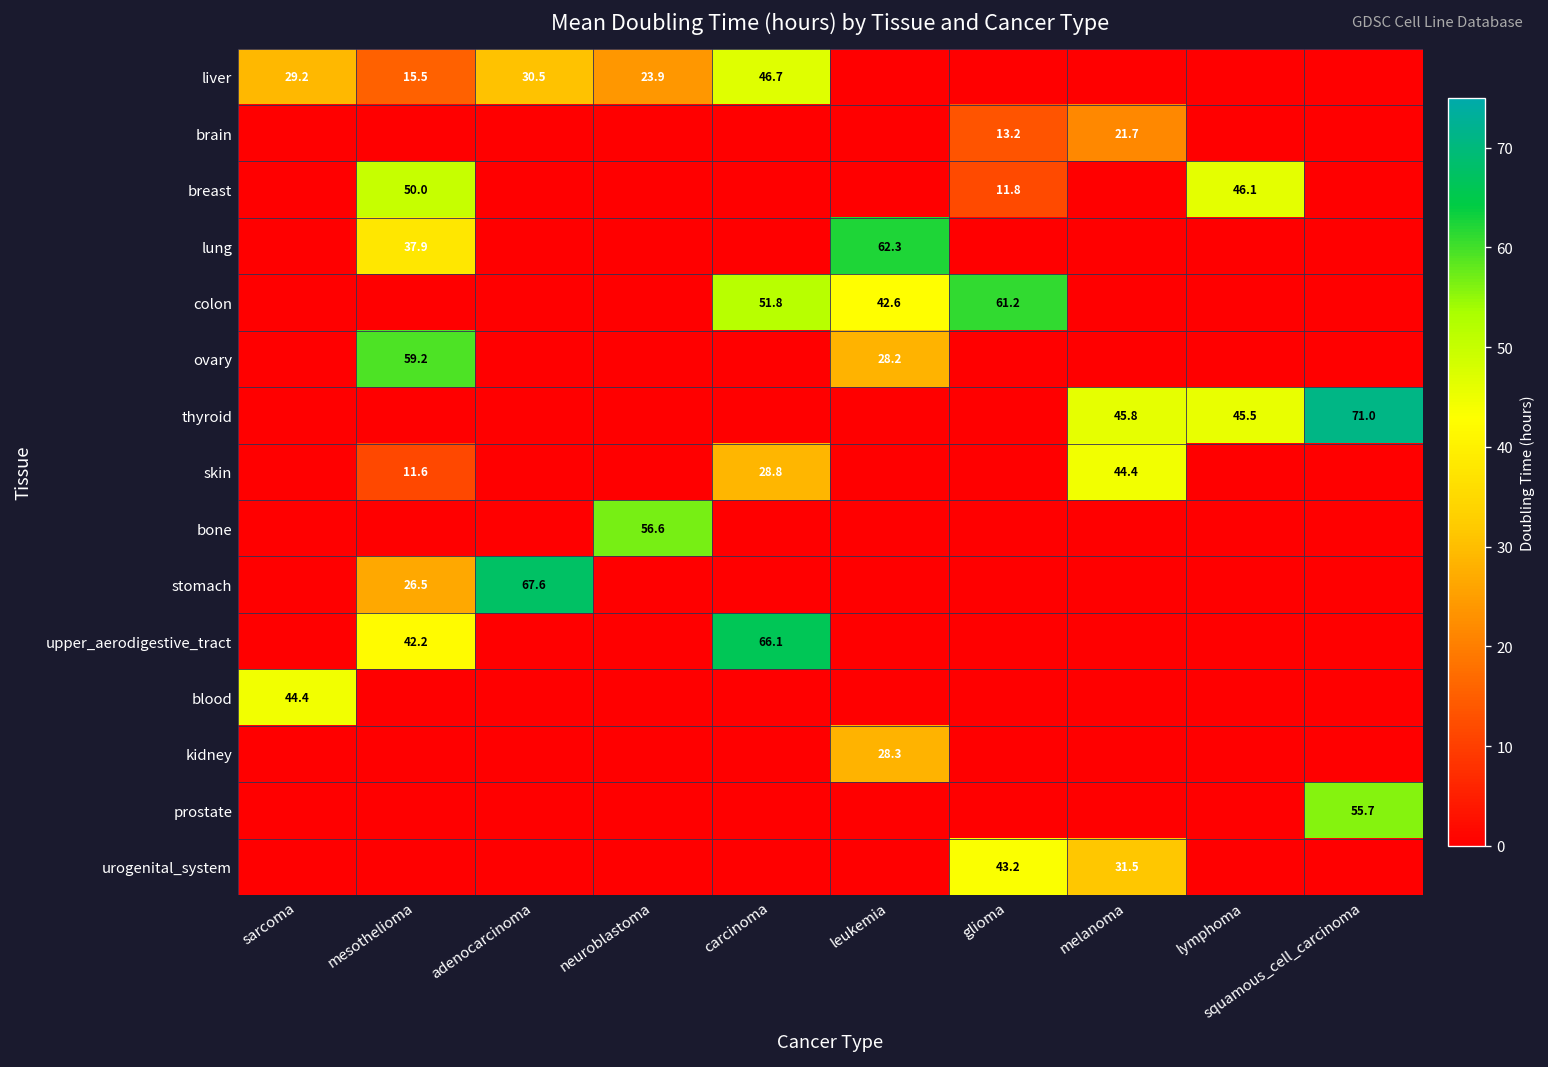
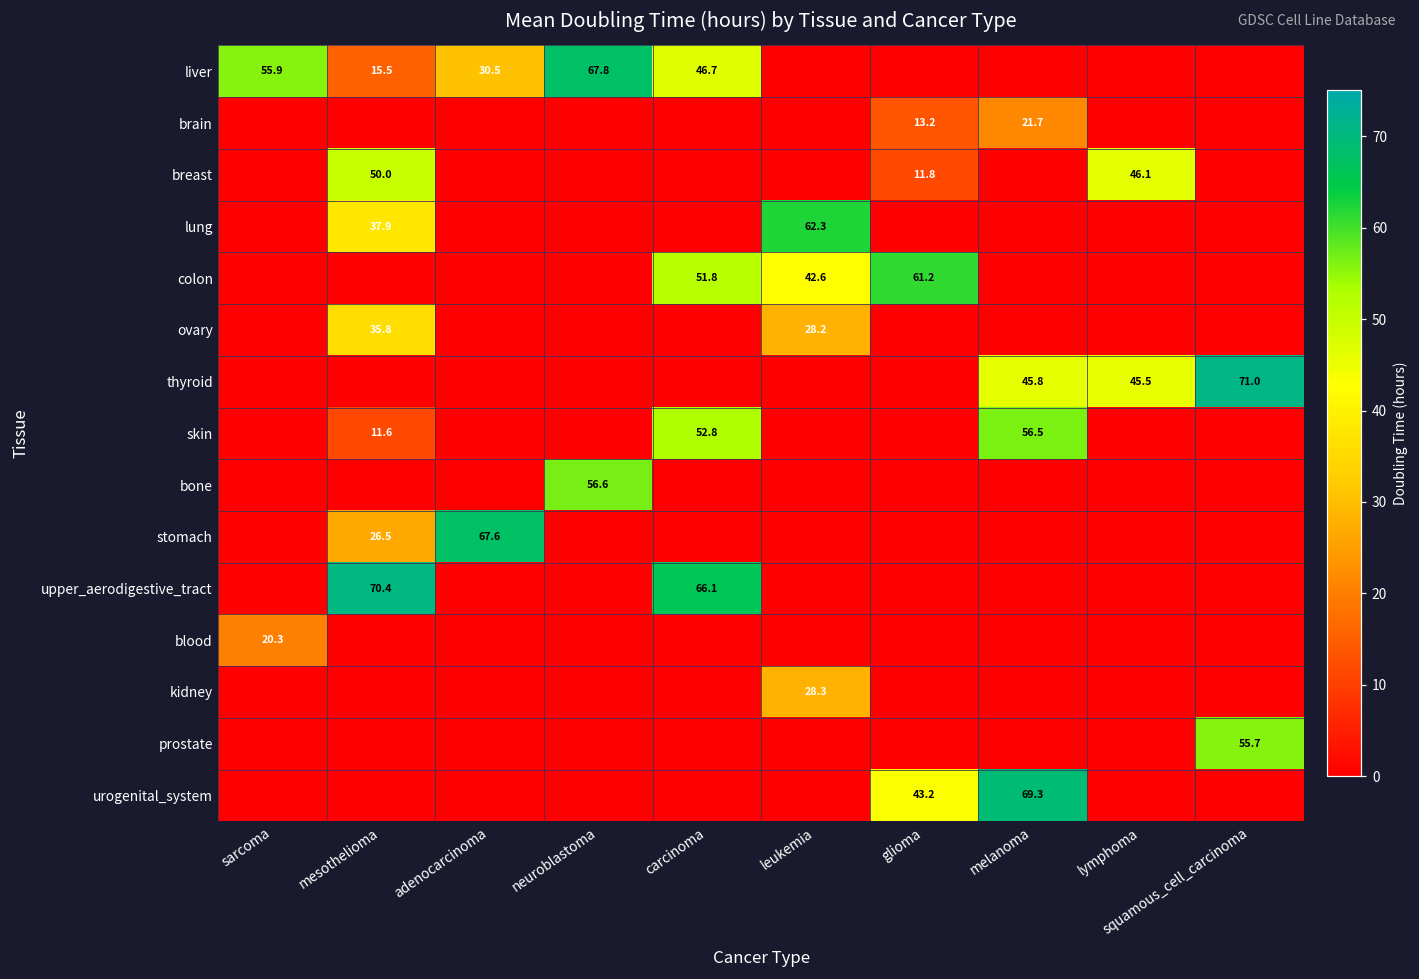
liver, sarcoma: 29.2 -> 55.9
liver, neuroblastoma: 23.9 -> 67.8
ovary, mesothelioma: 59.2 -> 35.8
skin, carcinoma: 28.8 -> 52.8
skin, melanoma: 44.4 -> 56.5
upper_aerodigestive_tract, mesothelioma: 42.2 -> 70.4
blood, sarcoma: 44.4 -> 20.3
urogenital_system, melanoma: 31.5 -> 69.3
